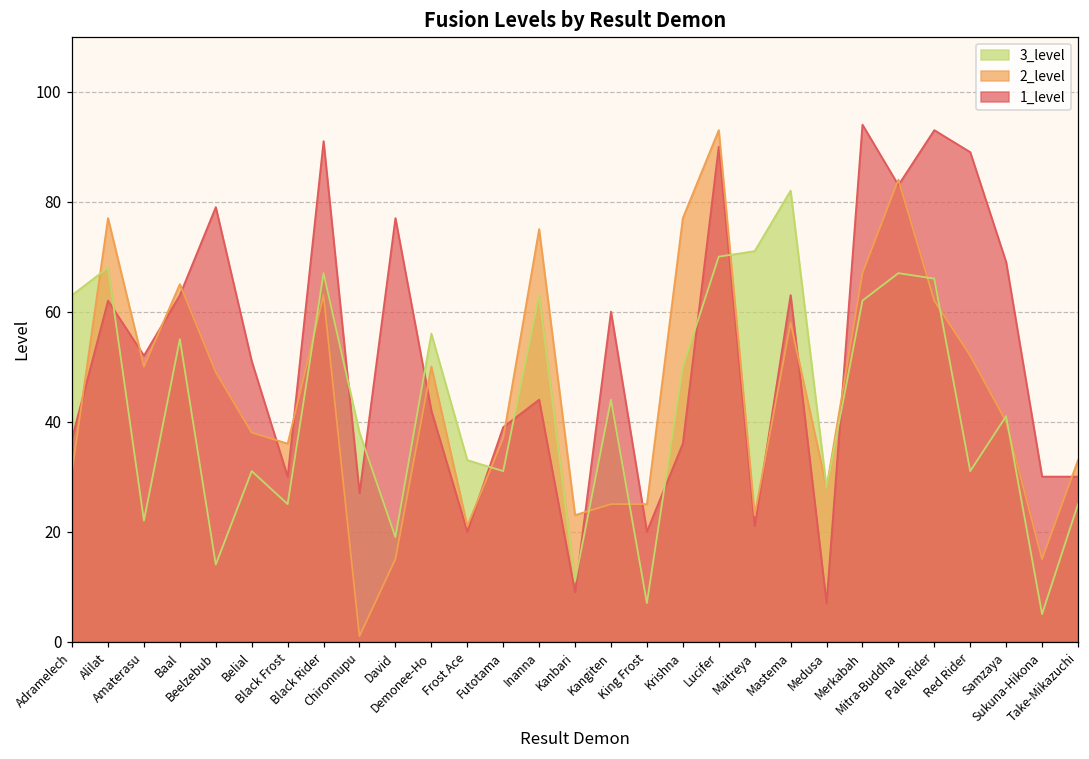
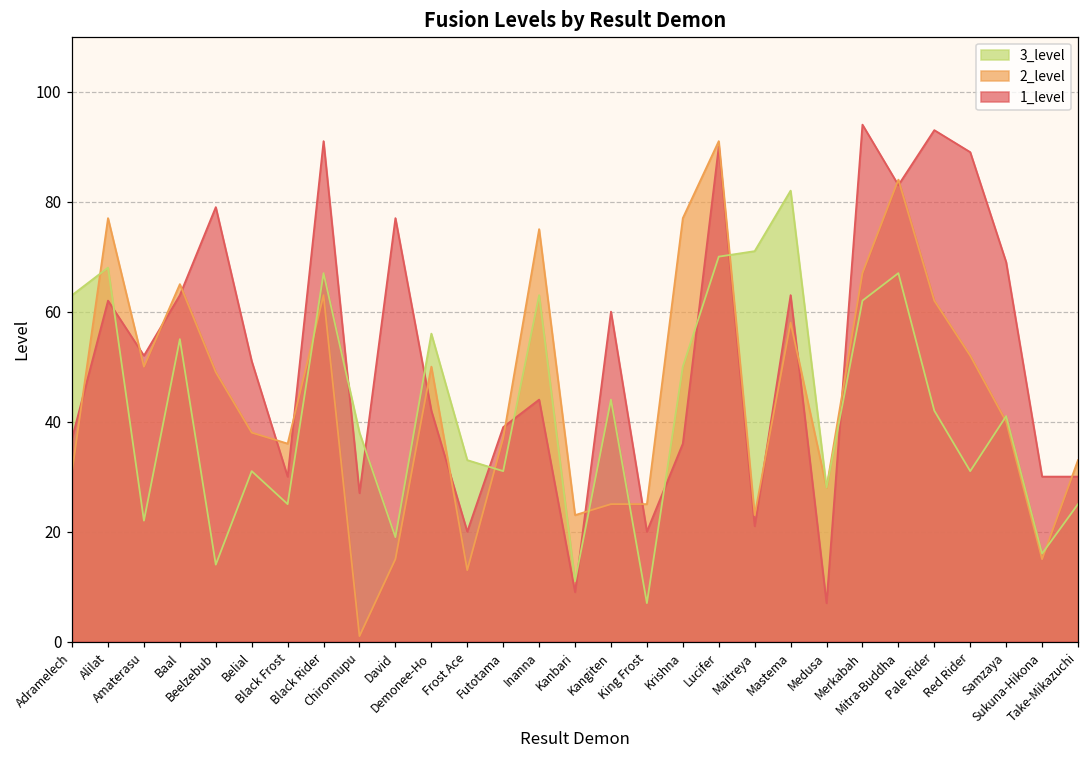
2_level, Frost Ace: 21 -> 13
2_level, Lucifer: 93 -> 91
3_level, Pale Rider: 66 -> 42
3_level, Sukuna-Hikona: 5 -> 16
